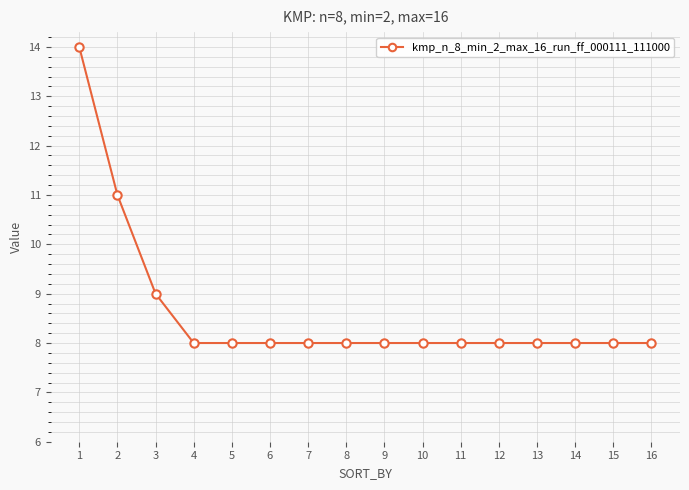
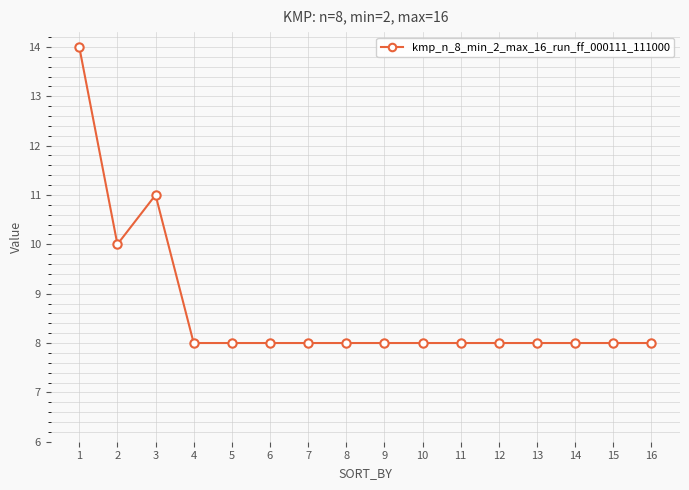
2: 11 -> 10
3: 9 -> 11
